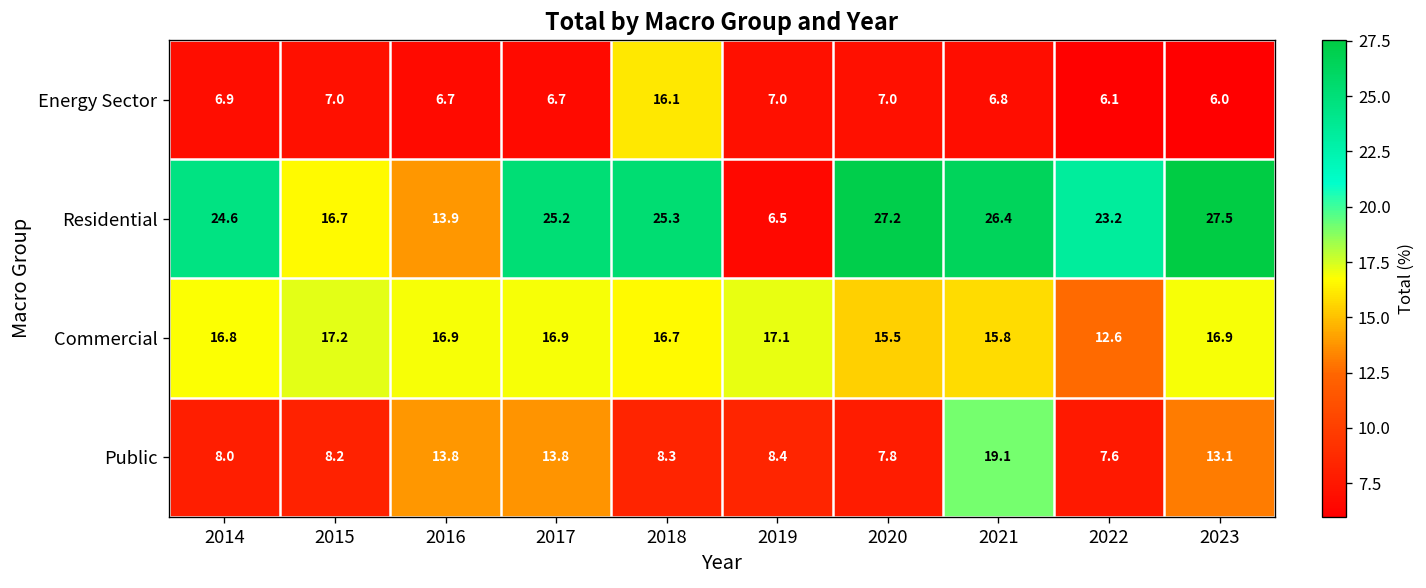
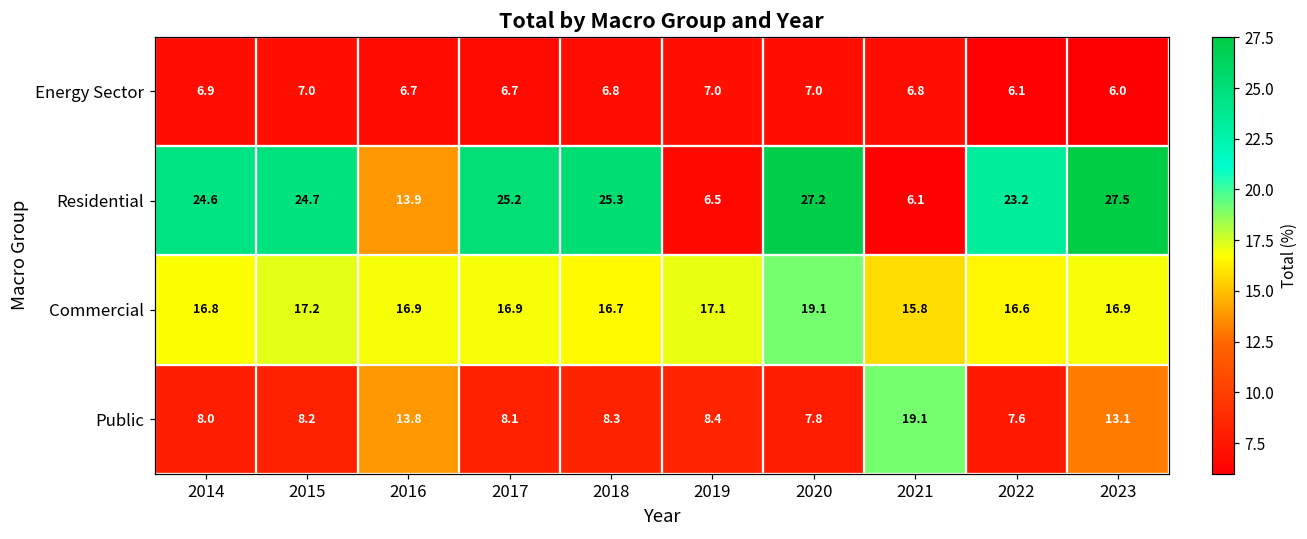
Energy Sector, 2018: 16.1 -> 6.8
Residential, 2015: 16.7 -> 24.7
Residential, 2021: 26.4 -> 6.1
Commercial, 2020: 15.5 -> 19.1
Commercial, 2022: 12.6 -> 16.6
Public, 2017: 13.8 -> 8.1
